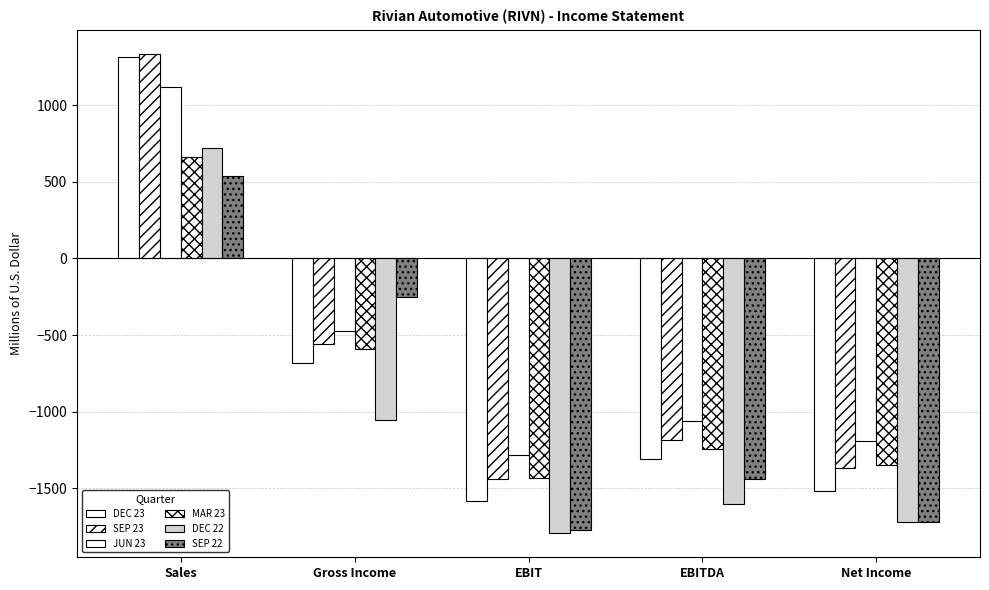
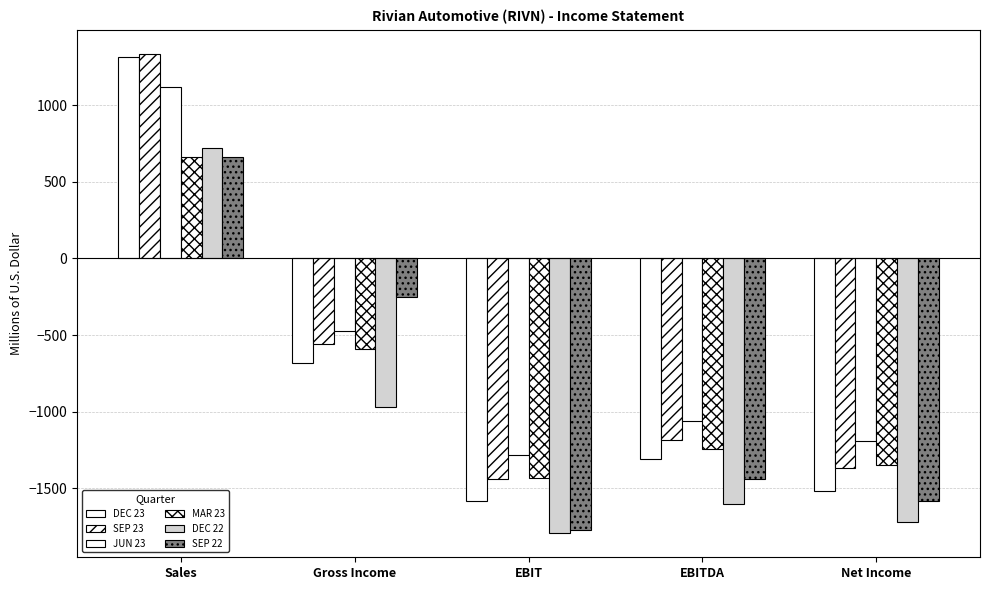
SEP 22, Sales: 540 -> 660
DEC 22, Gross Income: -1050 -> -970
SEP 22, Net Income: -1720 -> -1580
